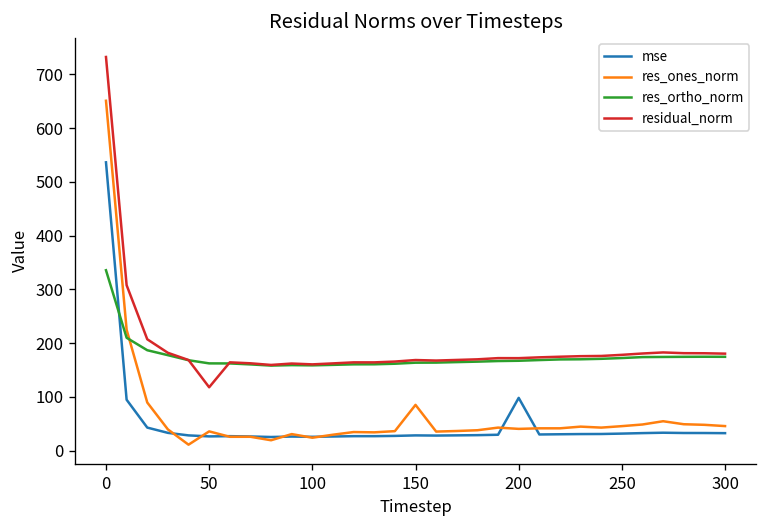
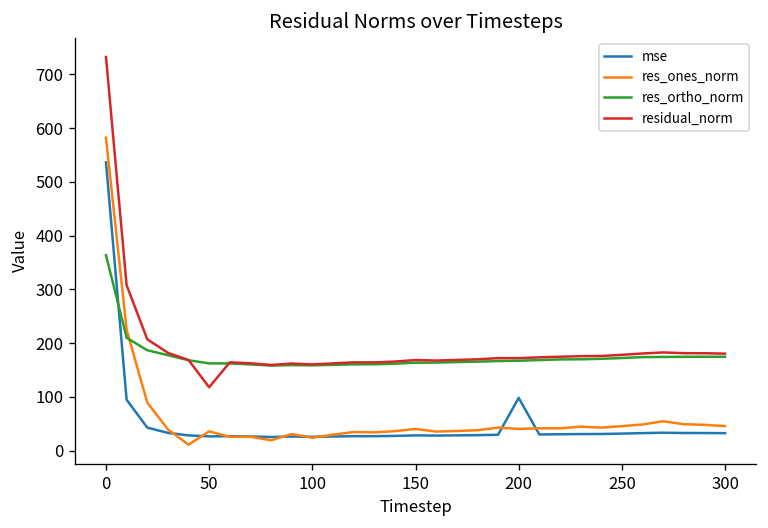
res_ones_norm, 0: 650 -> 580
res_ortho_norm, 0: 340 -> 360
res_ones_norm, 150: 90 -> 40
